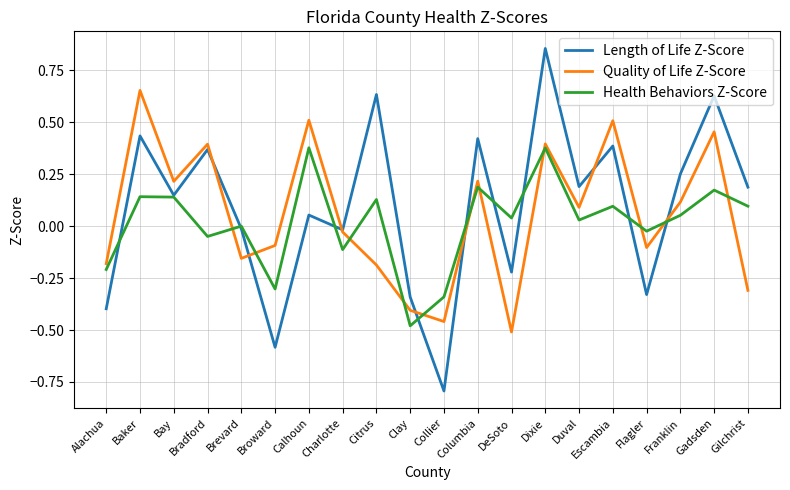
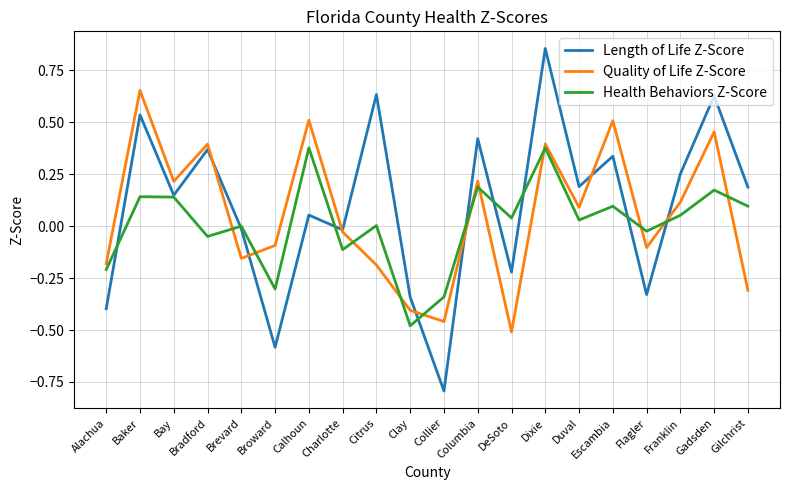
Length of Life Z-Score, Baker: 0.43 -> 0.54
Health Behaviors Z-Score, Citrus: 0.13 -> 0.00
Length of Life Z-Score, Escambia: 0.39 -> 0.34
